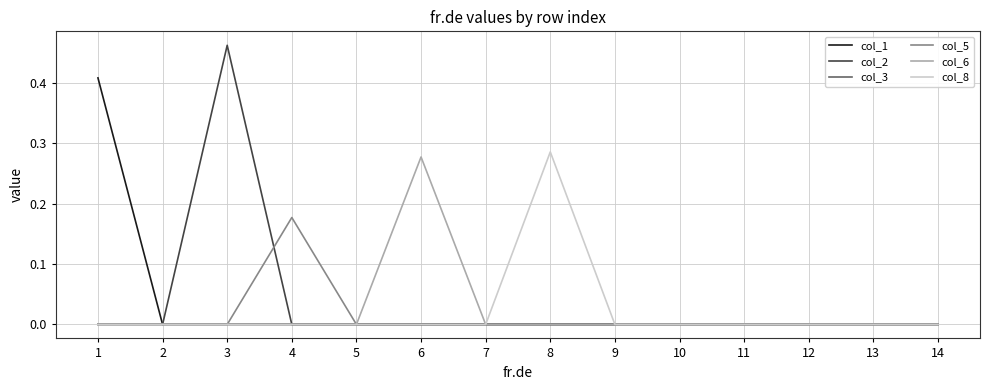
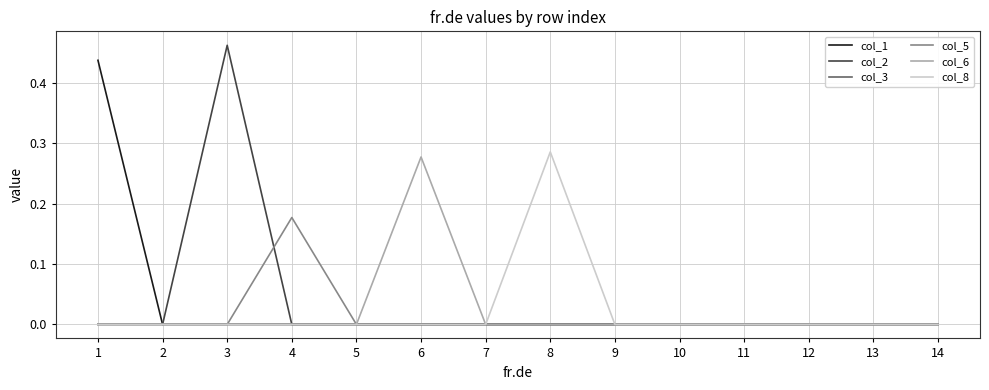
col_1, 1: 0.41 -> 0.44
